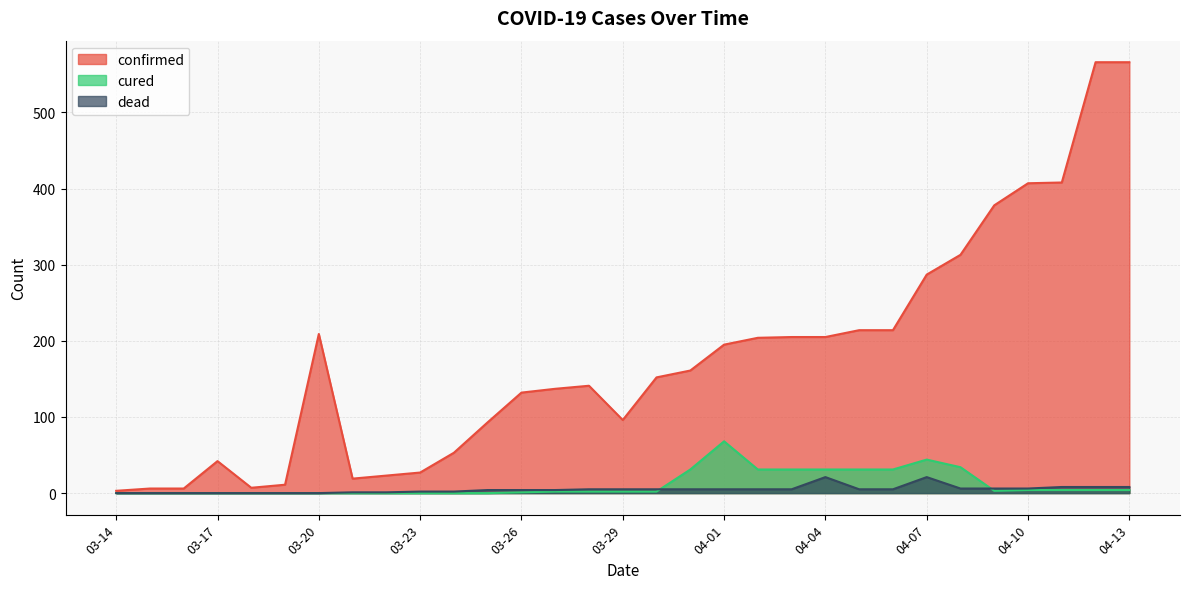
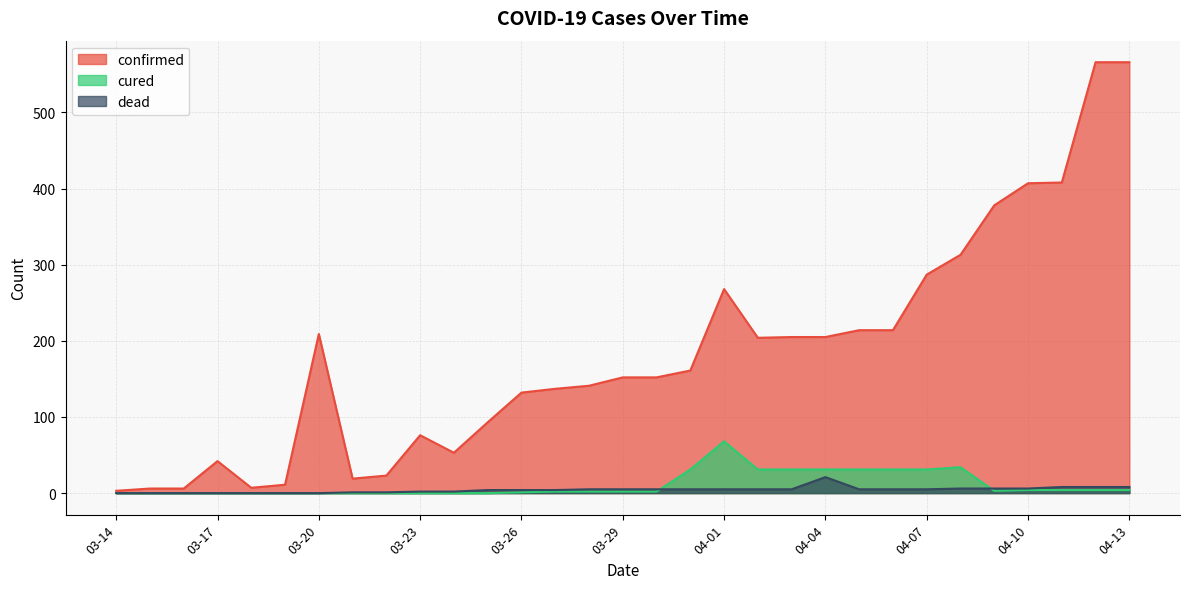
confirmed, 03-23: 30 -> 80
confirmed, 03-29: 100 -> 150
confirmed, 04-01: 200 -> 270
cured, 04-07: 40 -> 30
dead, 04-07: 20 -> 10
